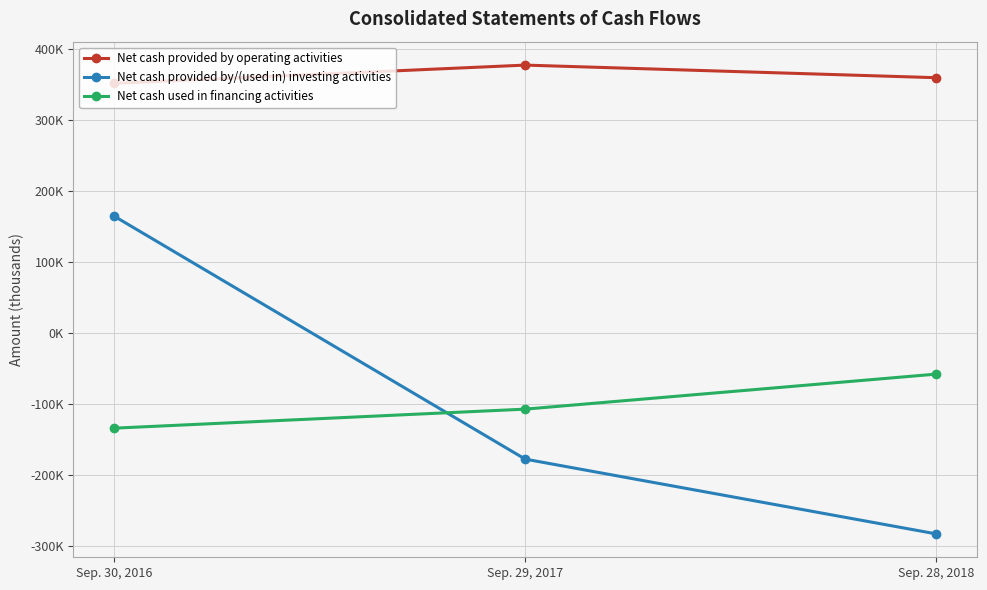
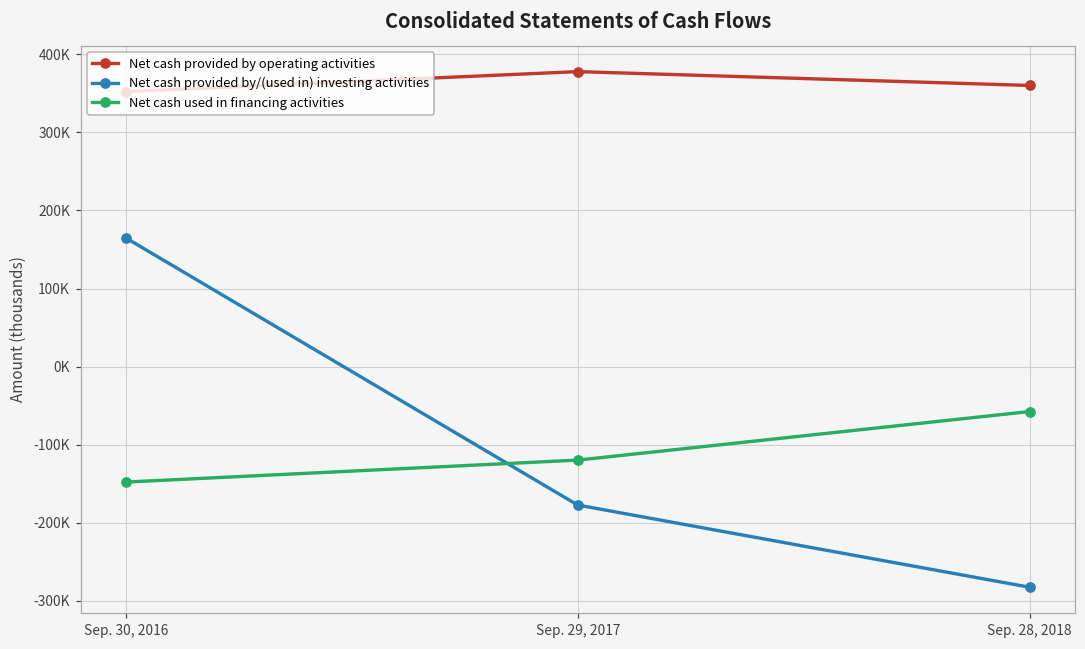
Net cash used in financing activities, Sep. 30, 2016: -130000 -> -150000
Net cash used in financing activities, Sep. 29, 2017: -110000 -> -120000
